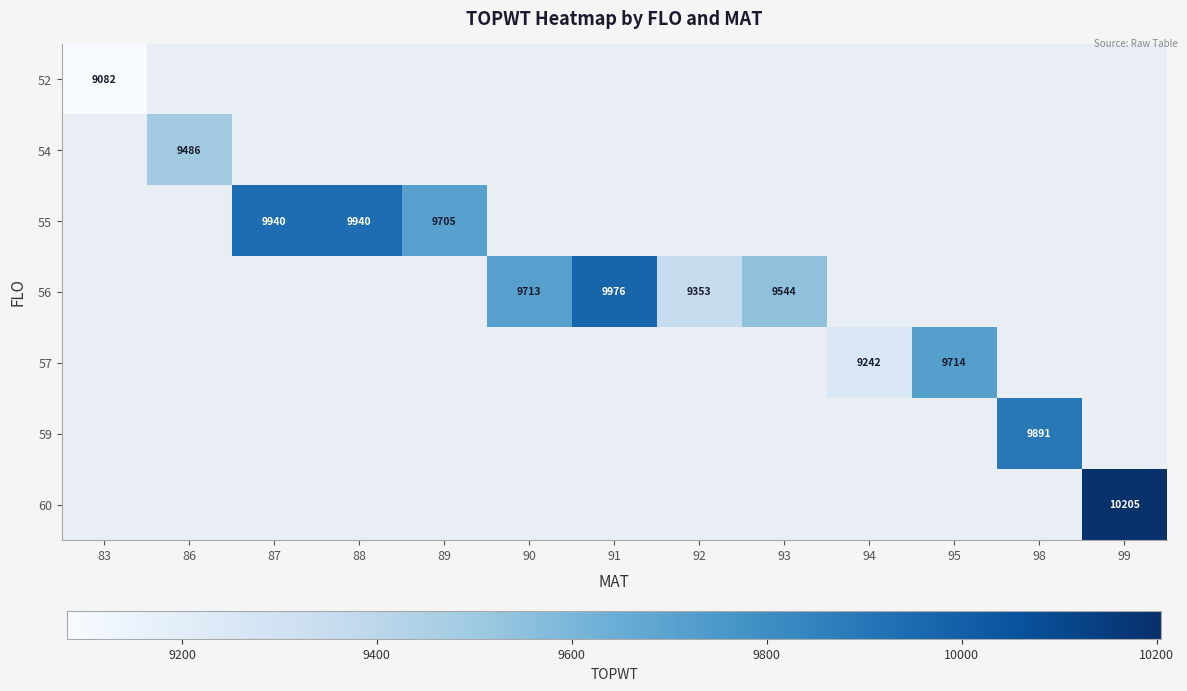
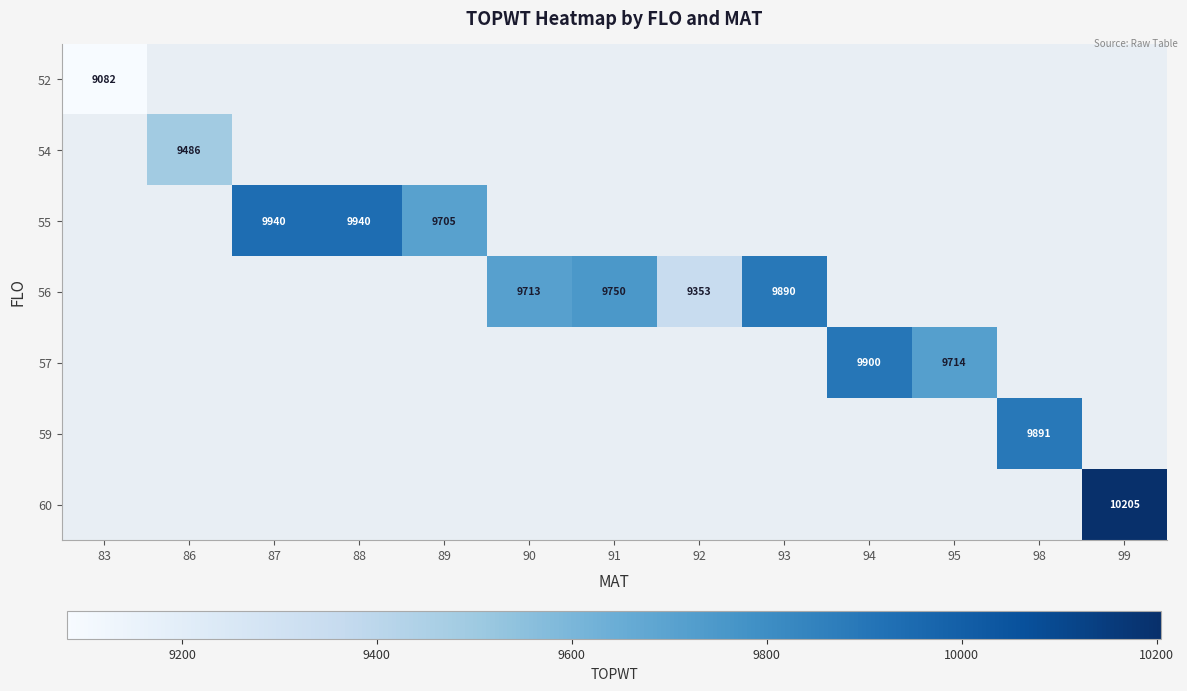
56, 91: 9976 -> 9750
56, 93: 9544 -> 9890
57, 94: 9242 -> 9900
